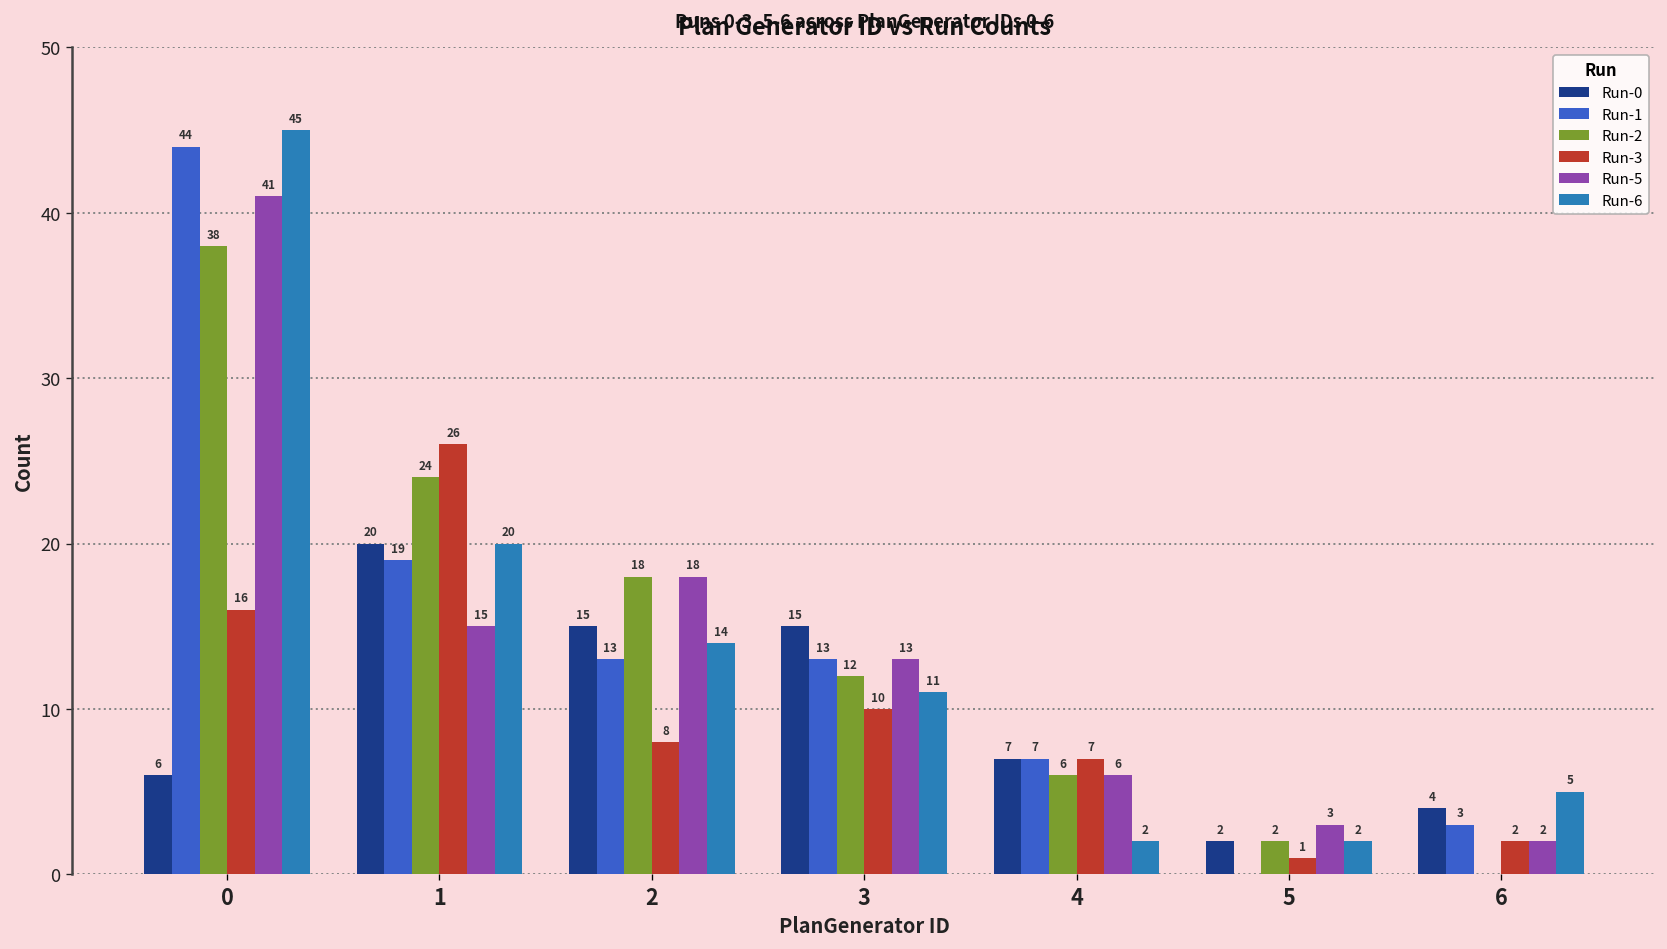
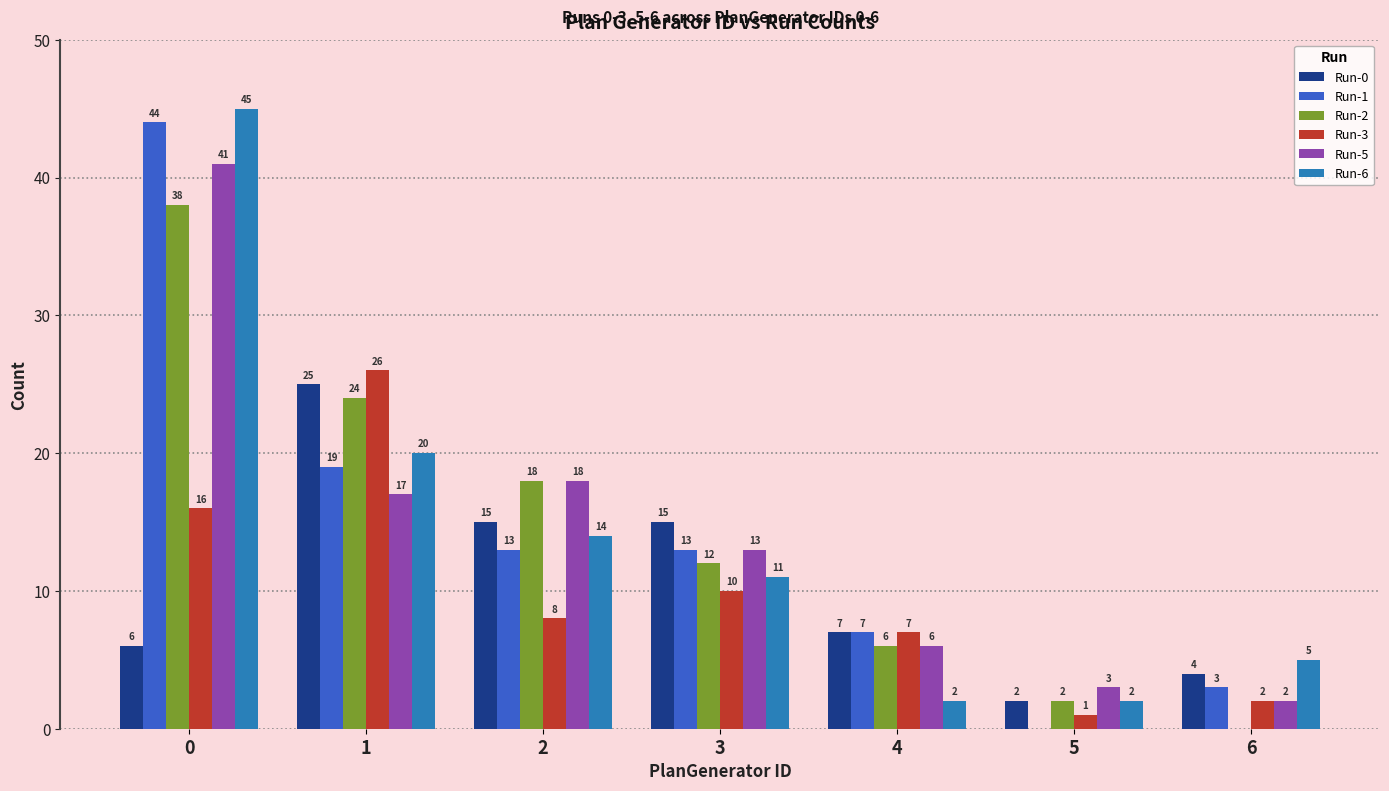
Run-0, 1: 20 -> 25
Run-5, 1: 15 -> 17
